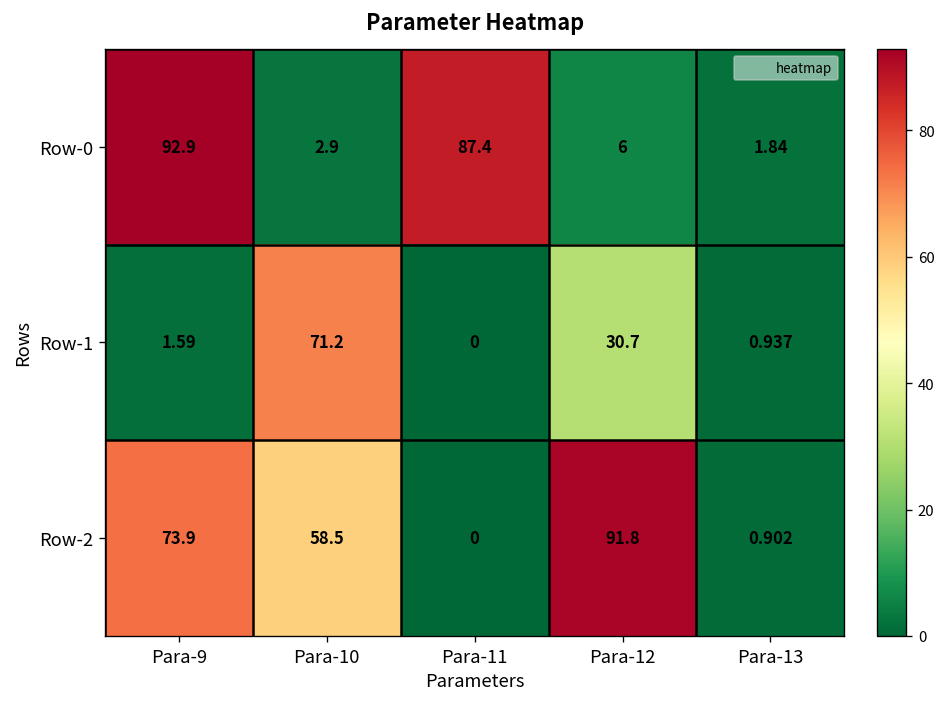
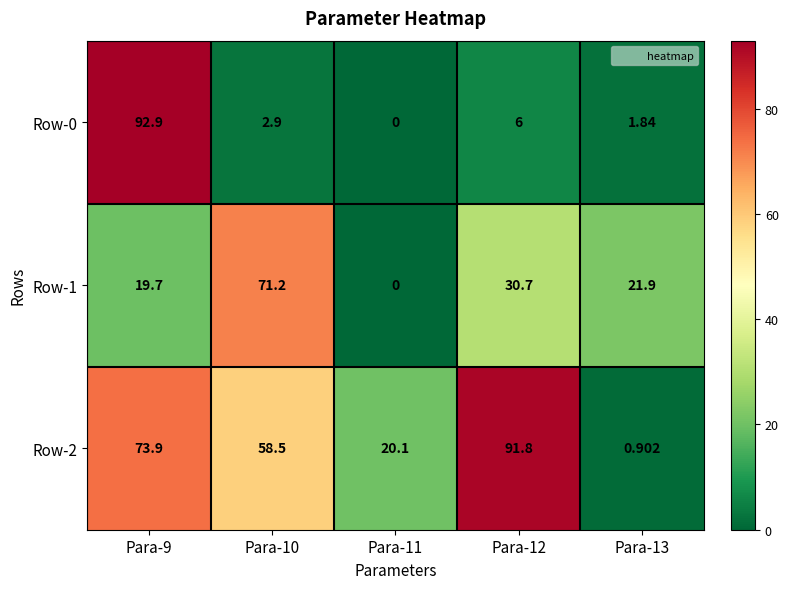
Row-0, Para-11: 87.4 -> 0
Row-1, Para-9: 1.59 -> 19.7
Row-1, Para-13: 0.937 -> 21.9
Row-2, Para-11: 0 -> 20.1
